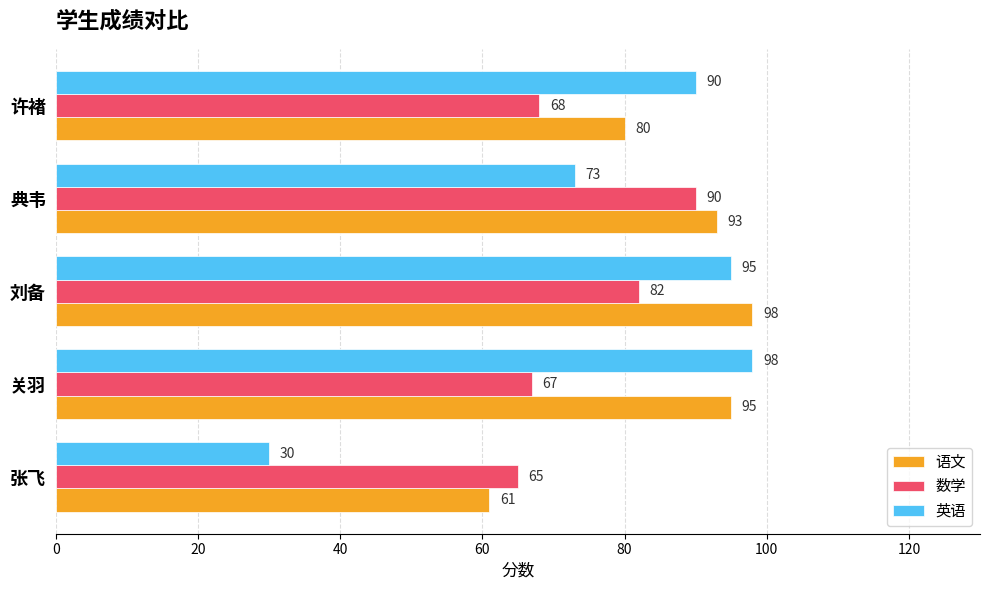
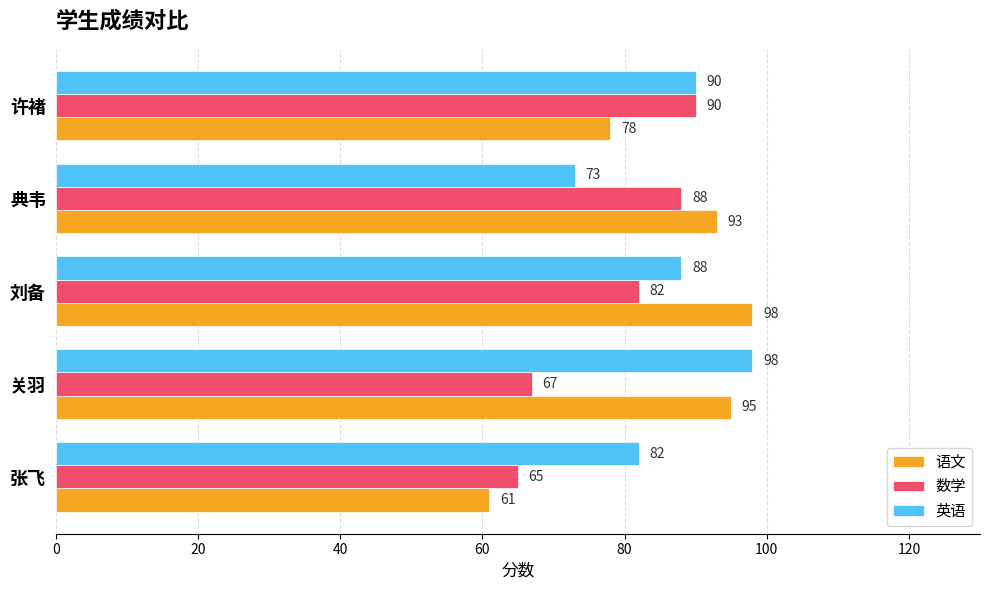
数学, 许褚: 68 -> 90
语文, 许褚: 80 -> 78
数学, 典韦: 90 -> 88
英语, 刘备: 95 -> 88
英语, 张飞: 30 -> 82
